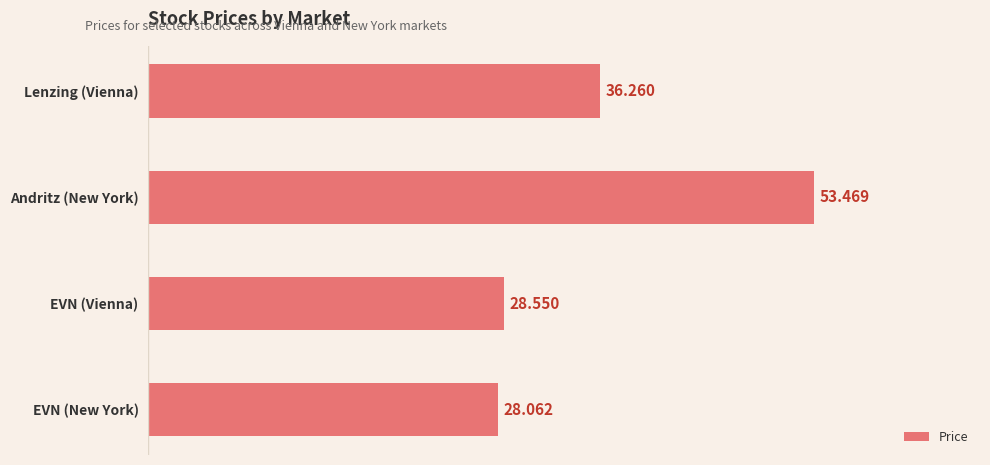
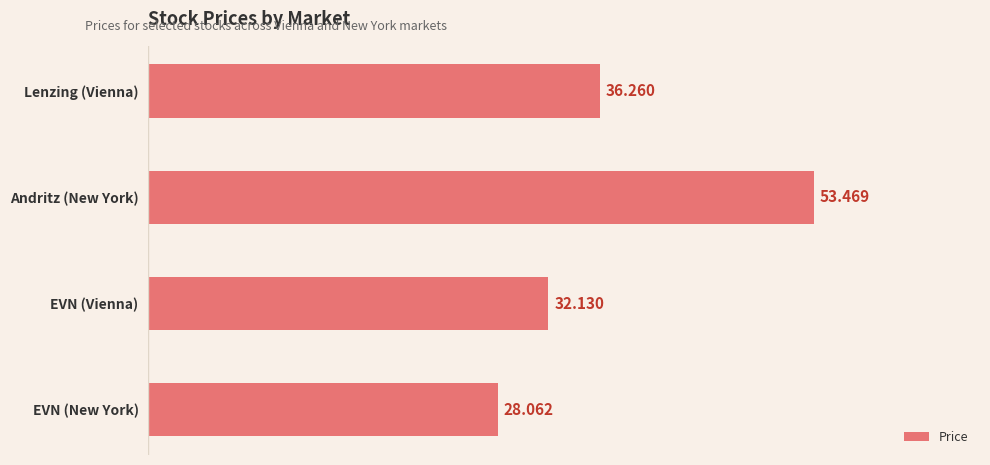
EVN (Vienna): 28.550 -> 32.130
